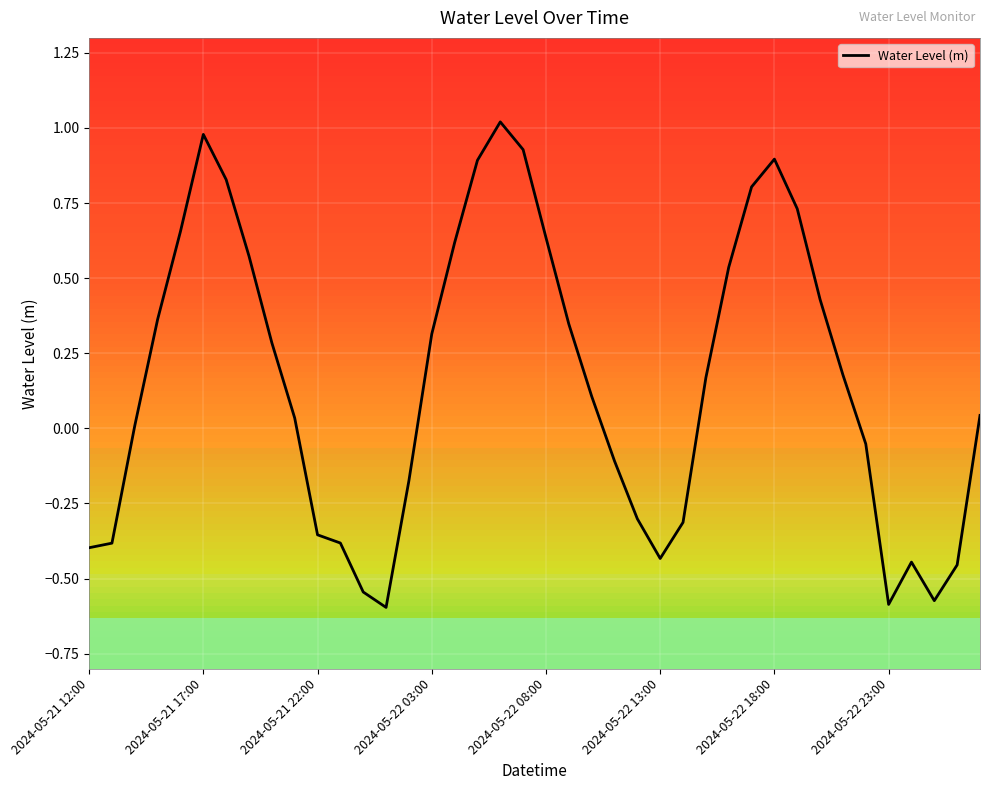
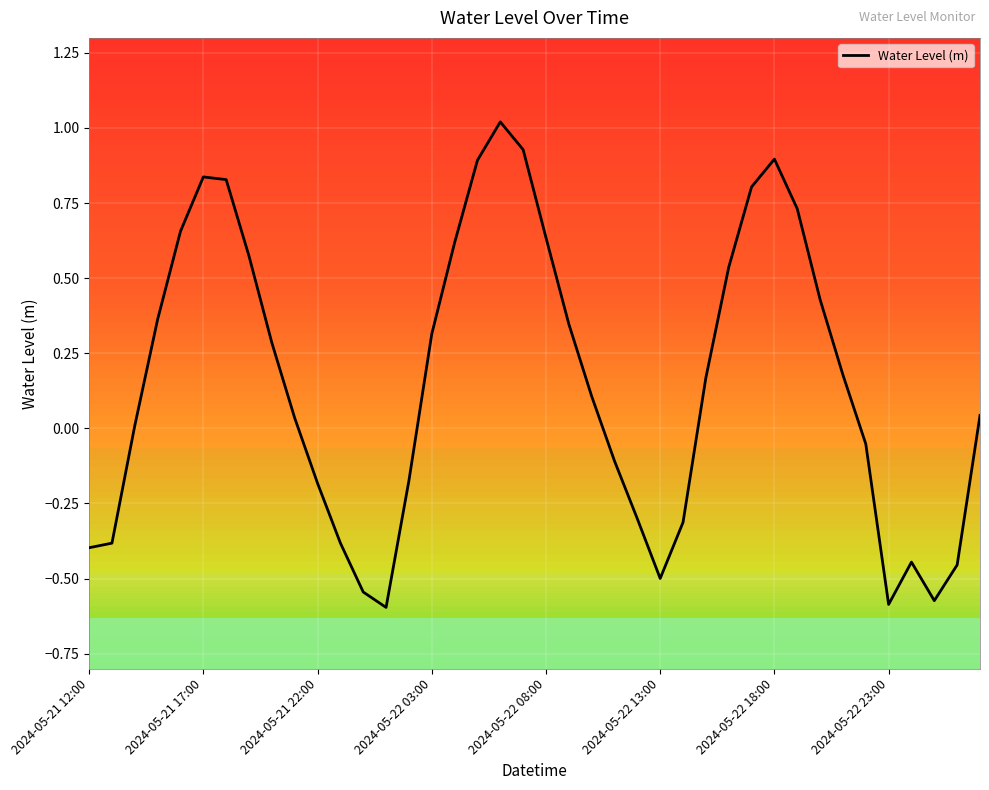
2024-05-21 17:00: 0.98 -> 0.84
2024-05-21 22:00: -0.35 -> -0.18
2024-05-22 13:00: -0.43 -> -0.50
